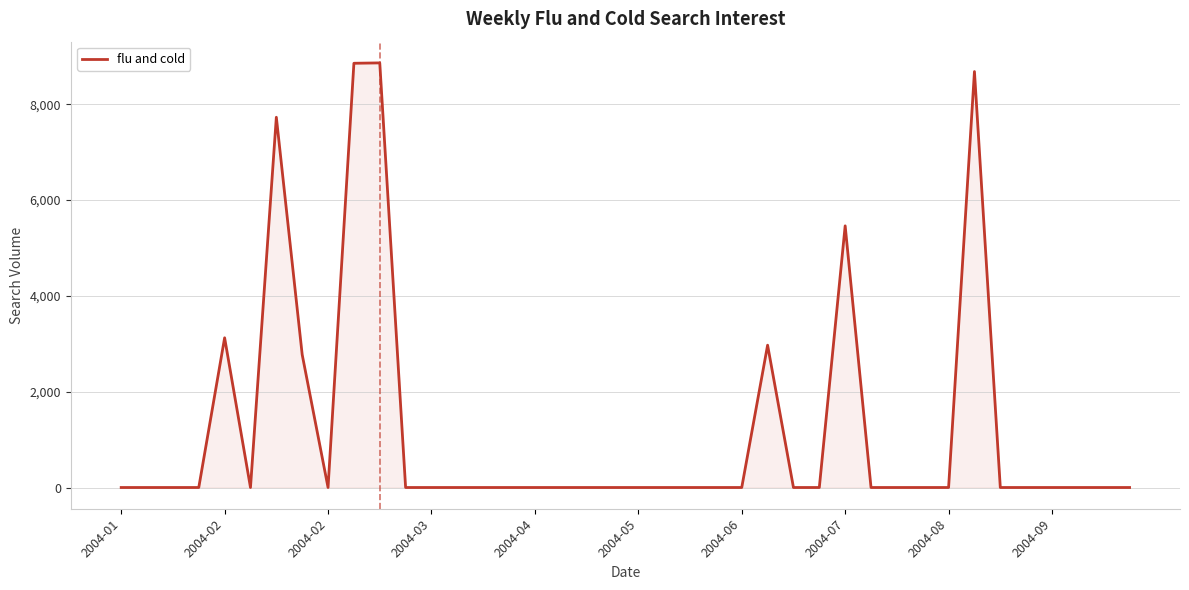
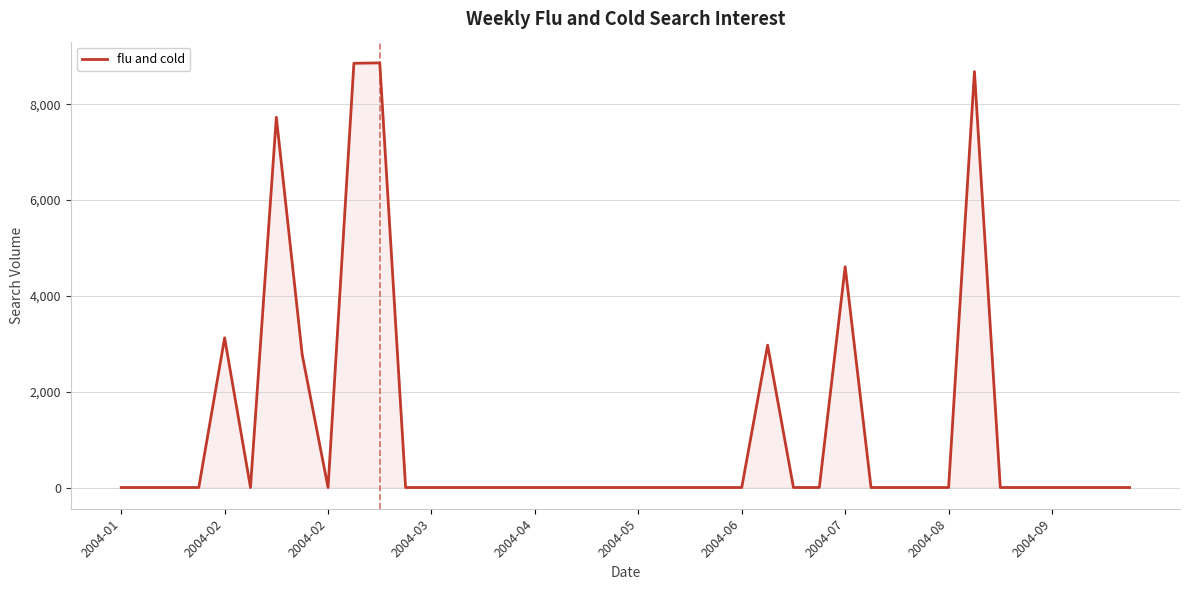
2004-07: 5,500 -> 4,600
